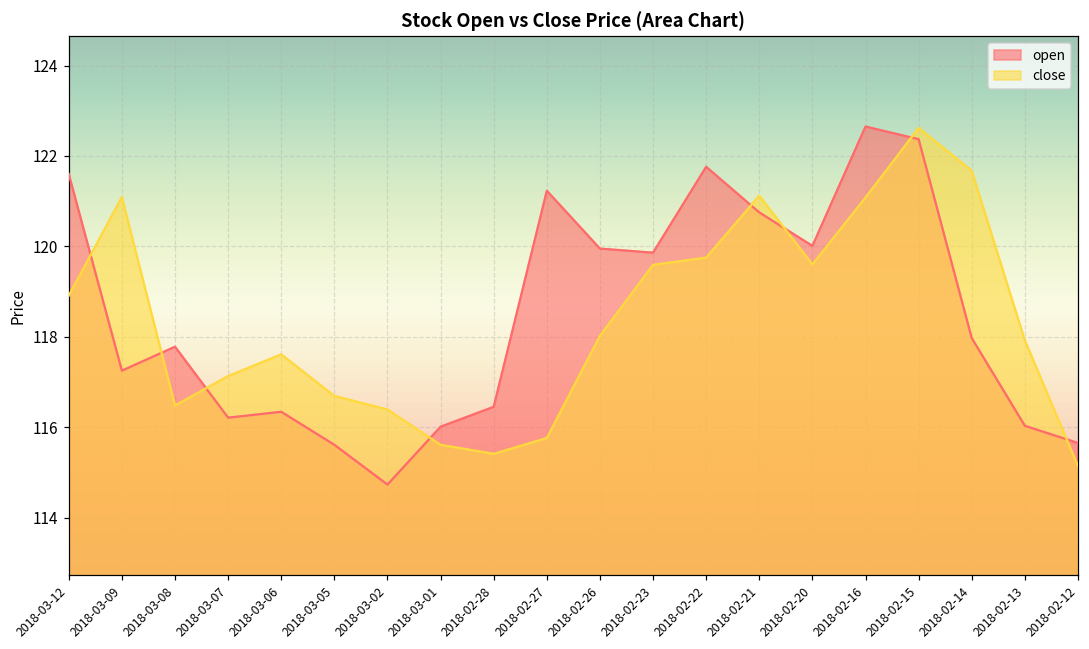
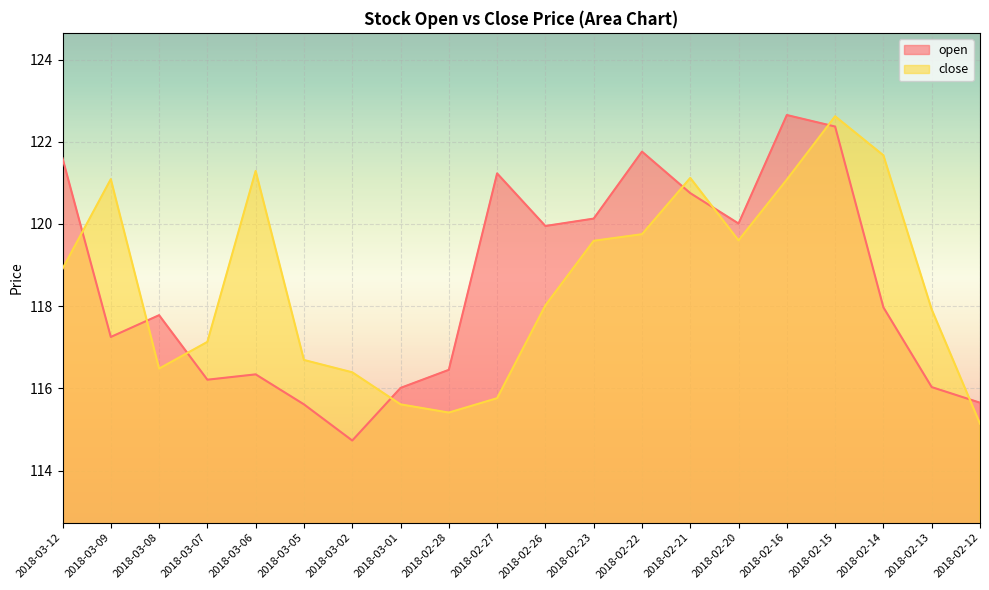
close, 2018-03-06: 117.6 -> 121.3
open, 2018-02-23: 119.9 -> 120.1
